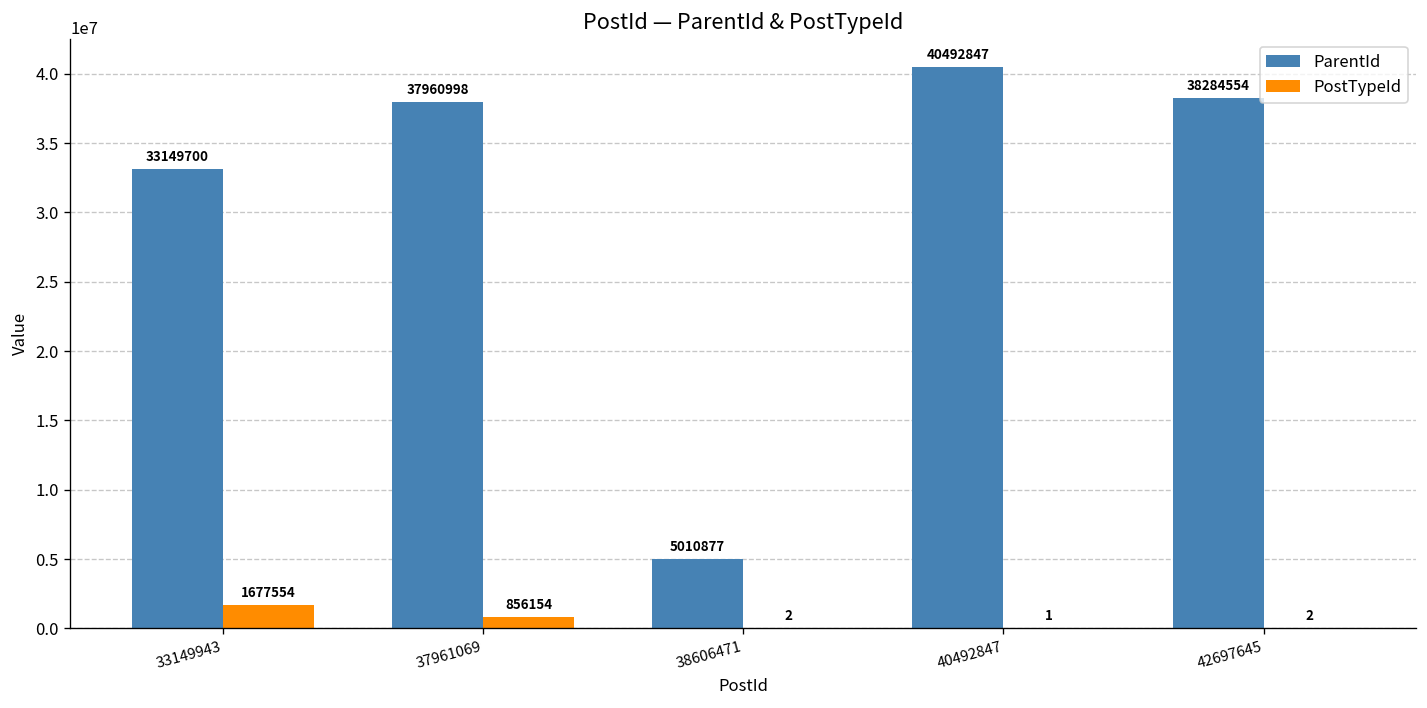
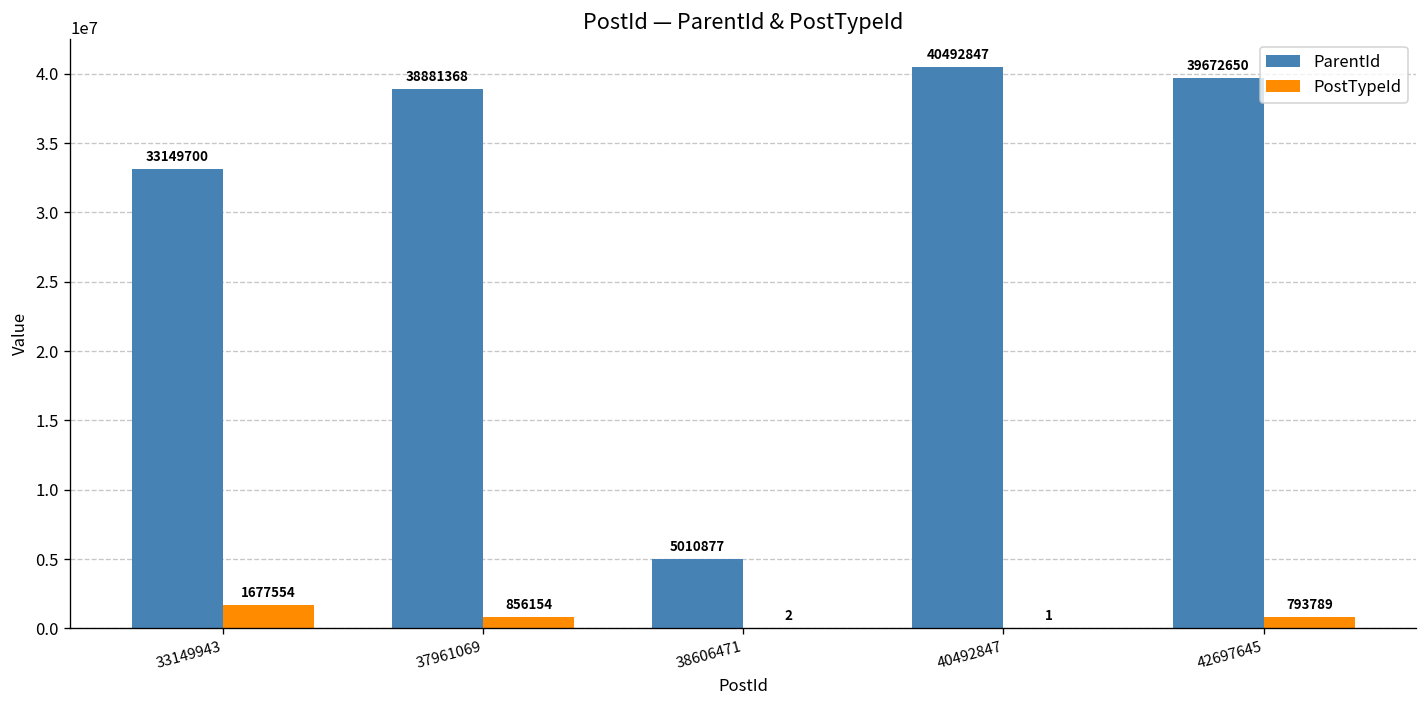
ParentId, 37961069: 37960998 -> 38881368
ParentId, 42697645: 38284554 -> 39672650
PostTypeId, 42697645: 2 -> 793789
